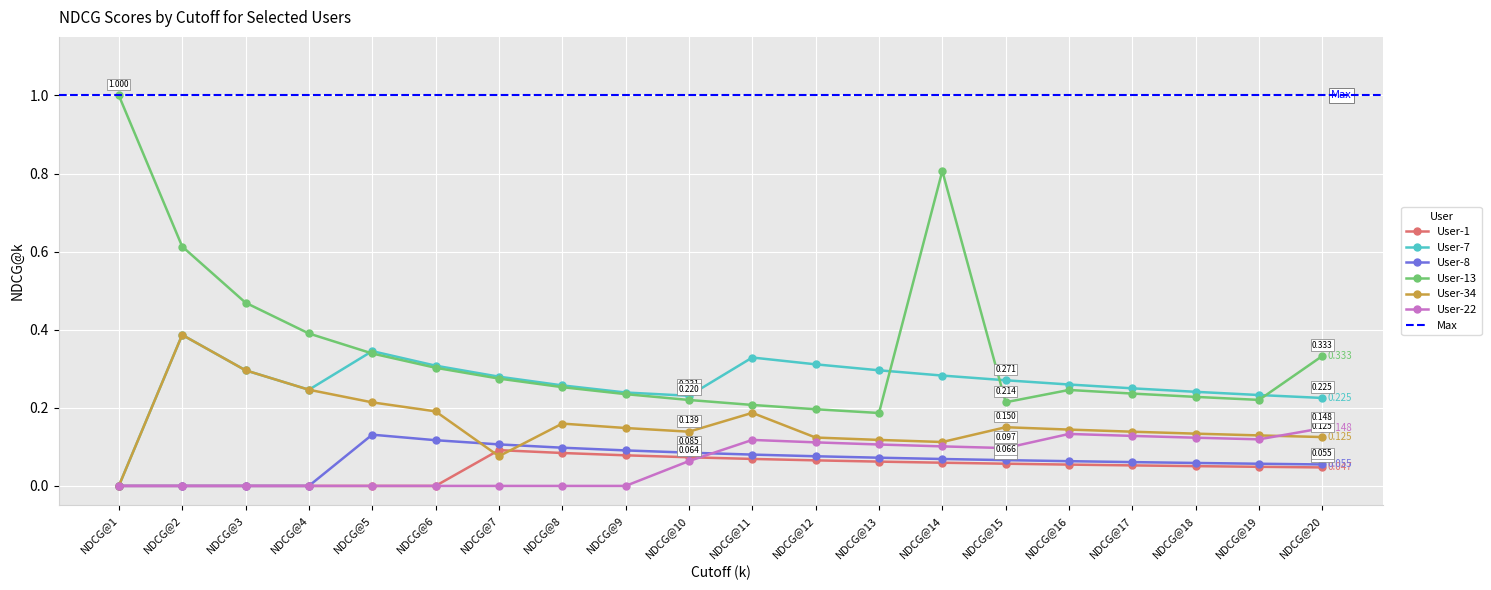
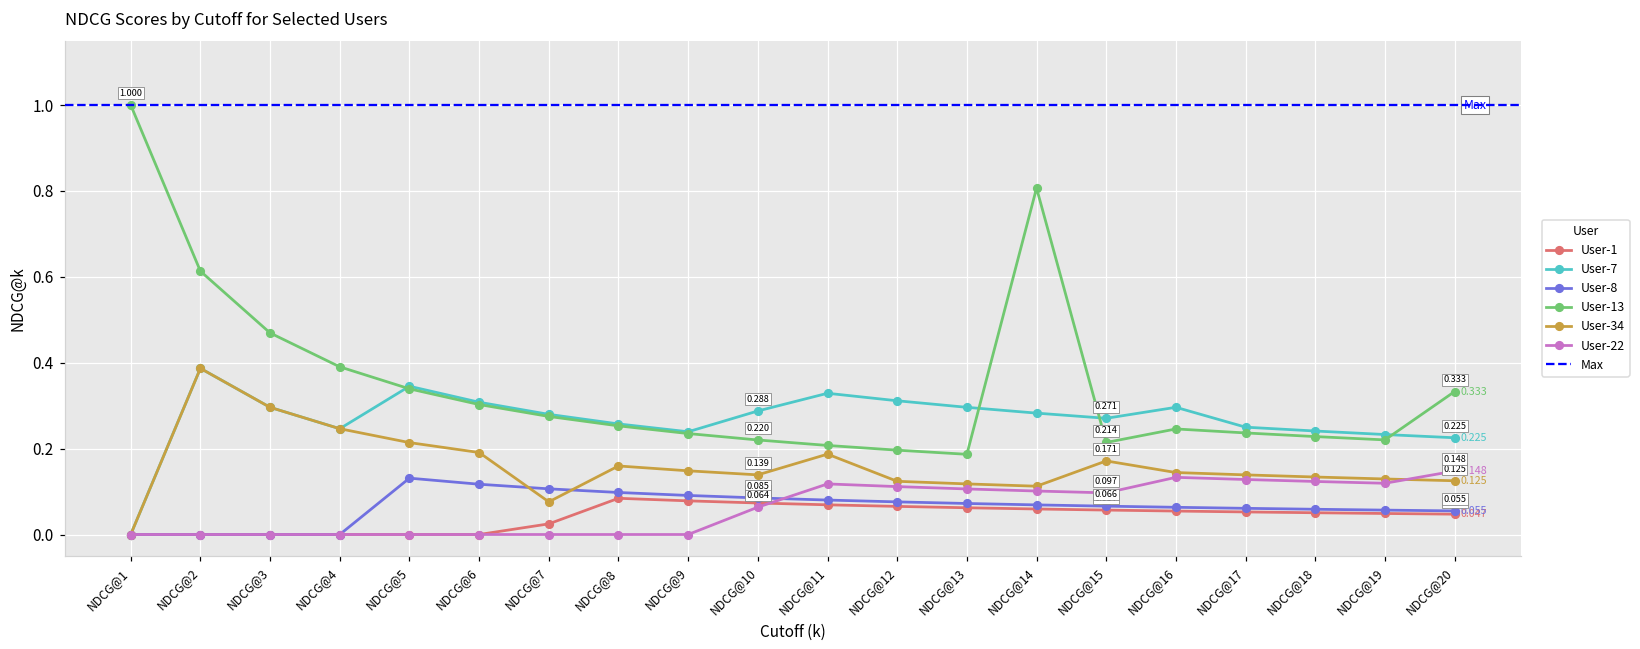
User-1, NDCG@7: 0.09 -> 0.02
User-7, NDCG@10: 0.231 -> 0.288
User-34, NDCG@15: 0.150 -> 0.171
User-7, NDCG@16: 0.26 -> 0.30
